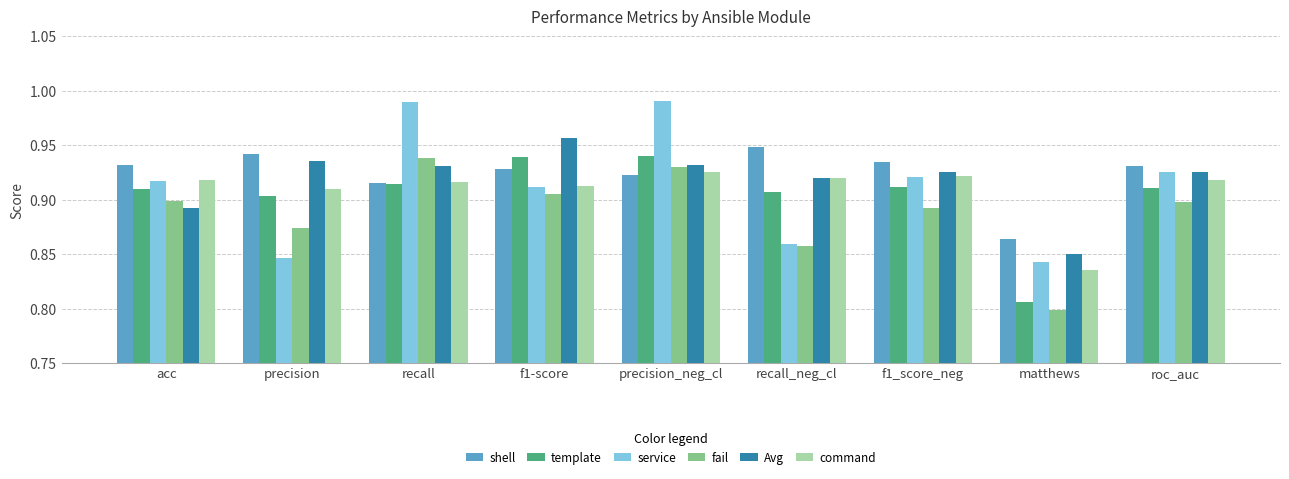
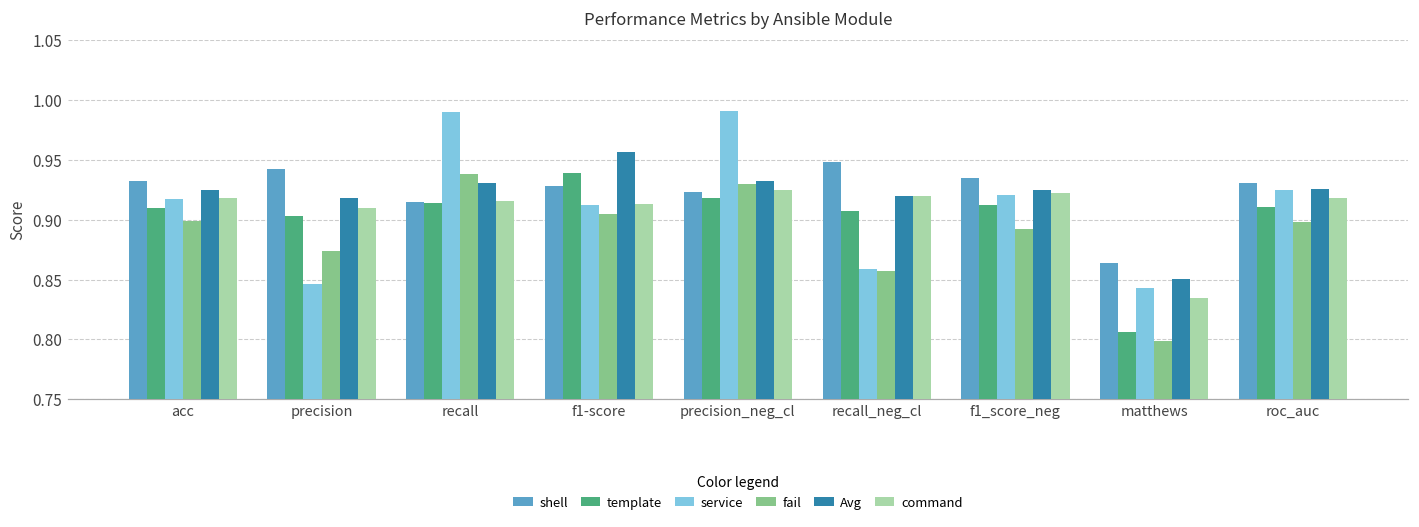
Avg, acc: 0.892 -> 0.925
Avg, precision: 0.936 -> 0.918
template, precision_neg_cl: 0.940 -> 0.918
